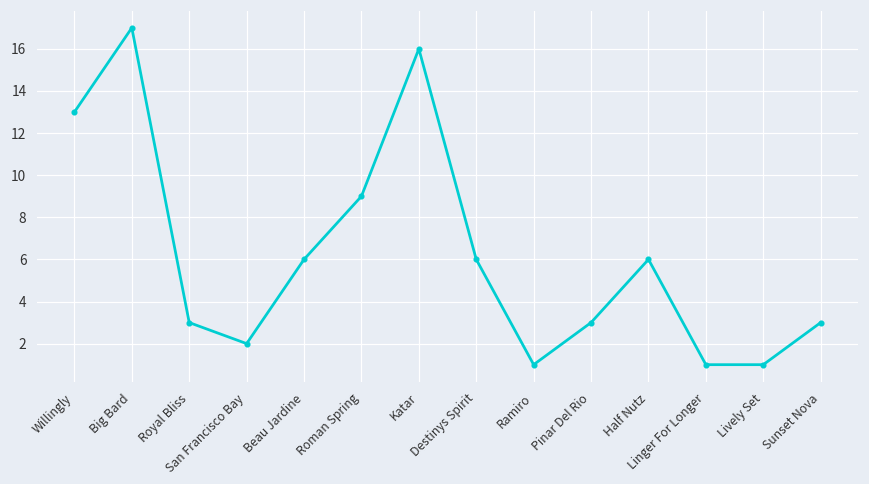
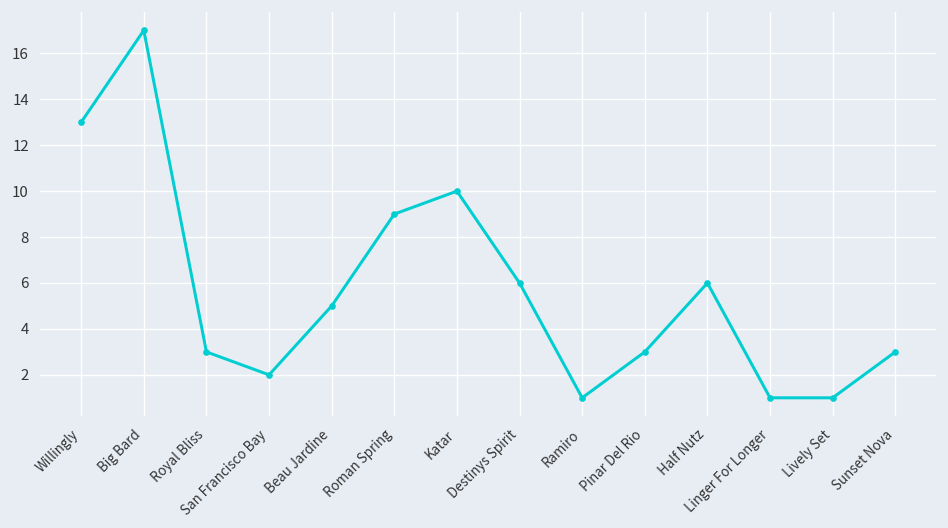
Beau Jardine: 6 -> 5
Katar: 16 -> 10
